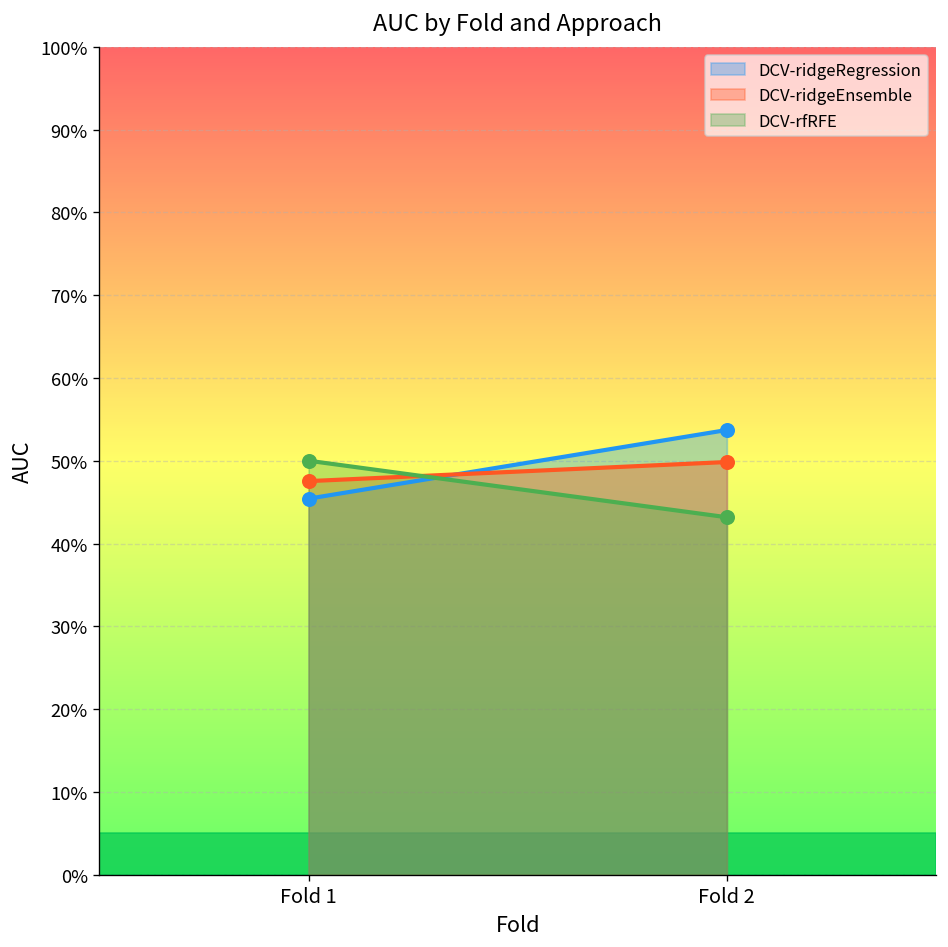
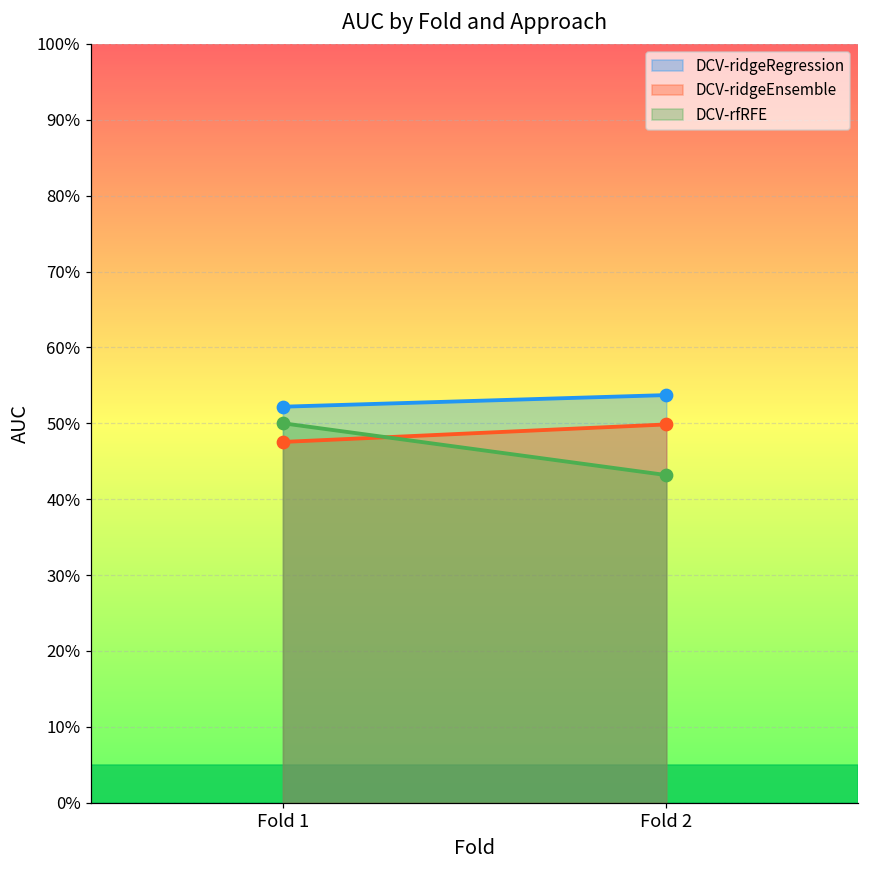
DCV-ridgeRegression, Fold 1: 45% -> 52%
